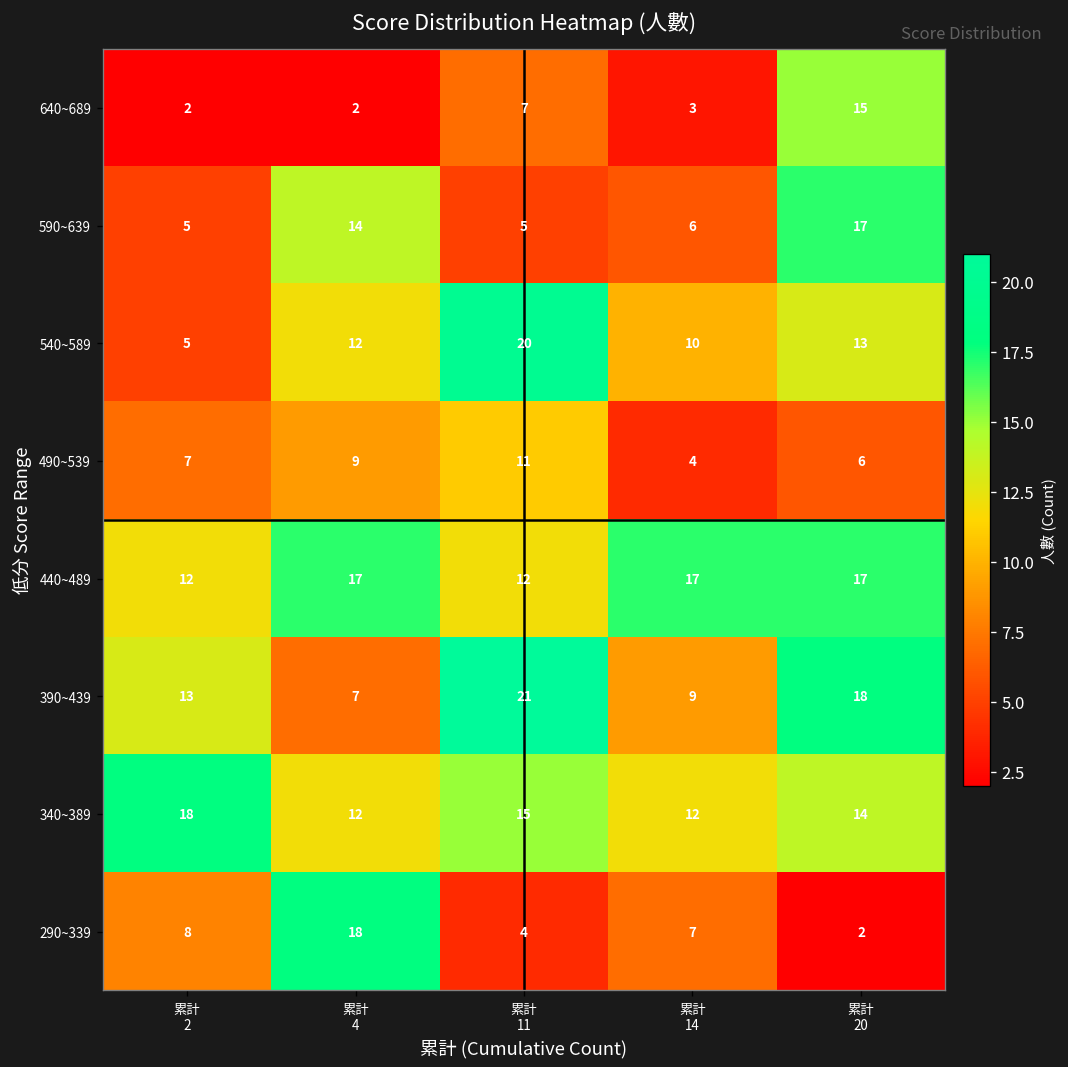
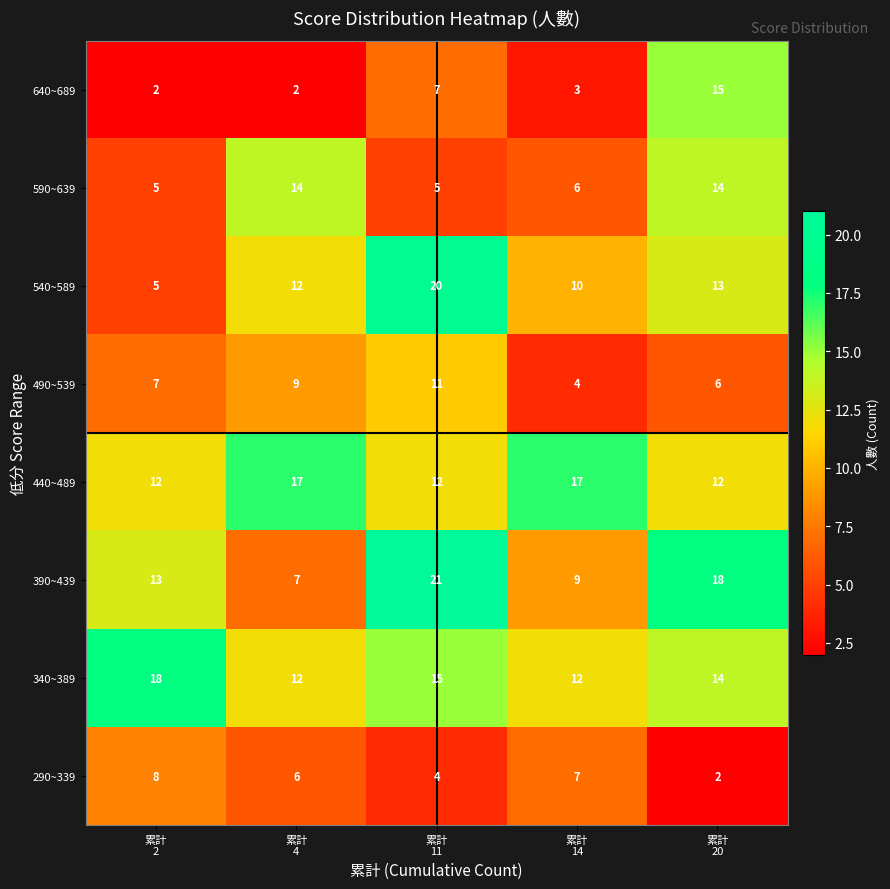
590~639, 累計 20: 17 -> 14
440~489, 累計 20: 17 -> 12
290~339, 累計 4: 18 -> 6
